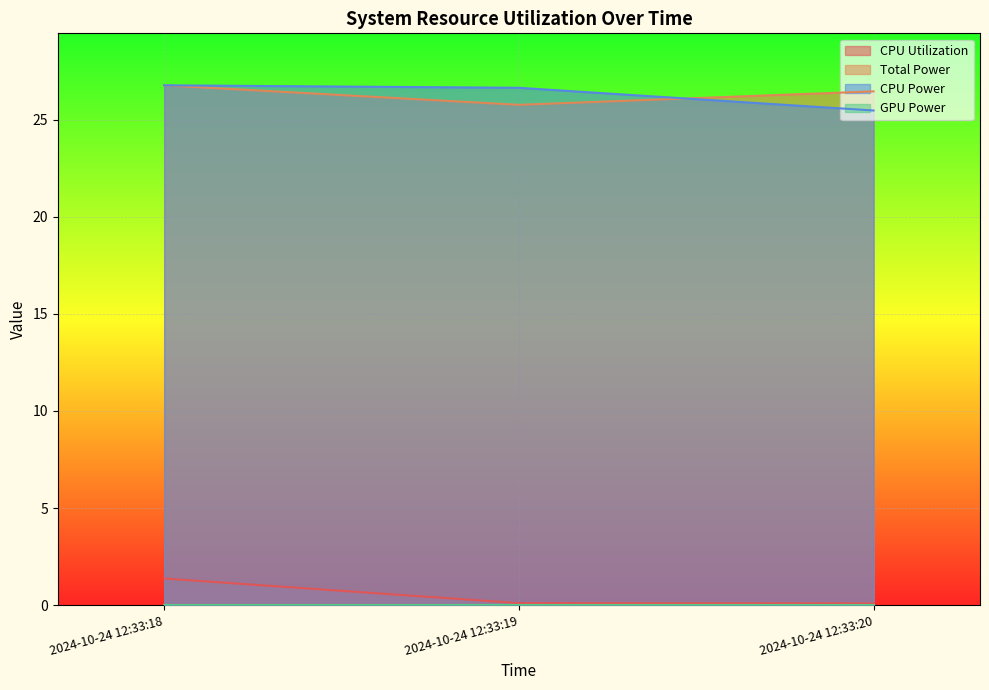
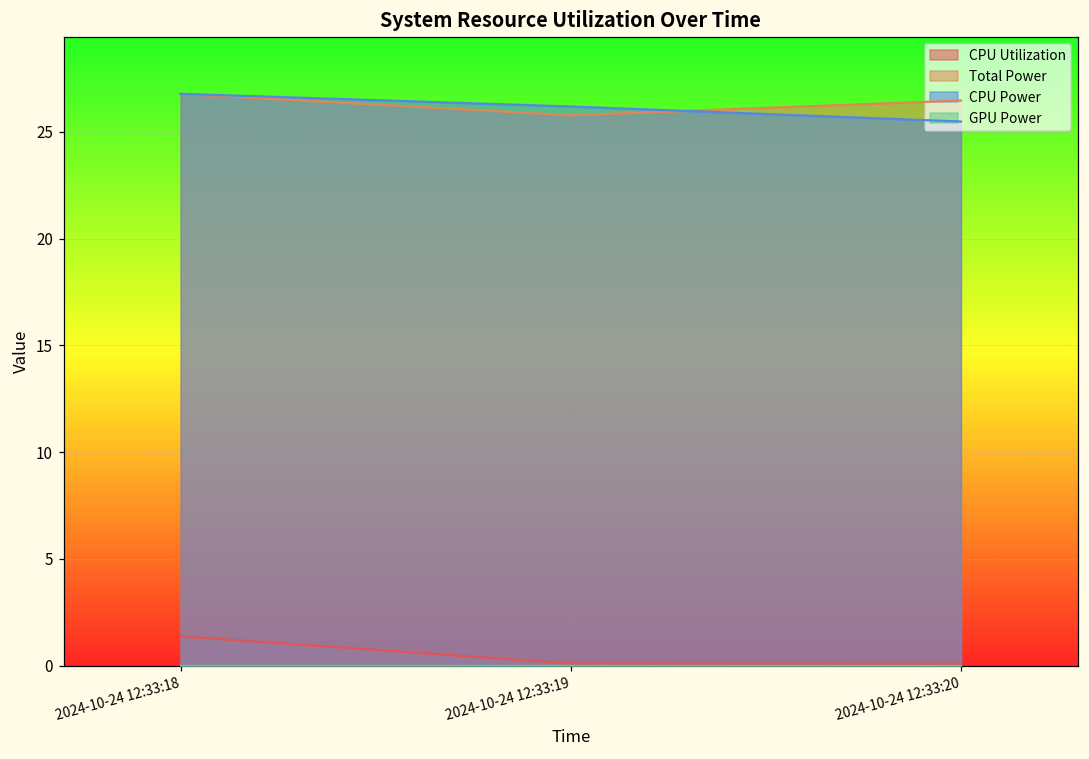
CPU Power, 2024-10-24 12:33:19: 26.6 -> 26.2
